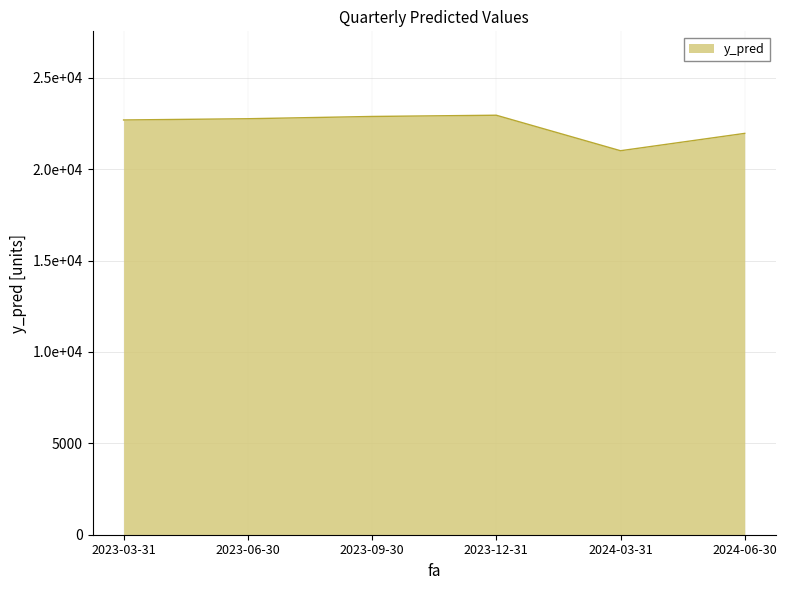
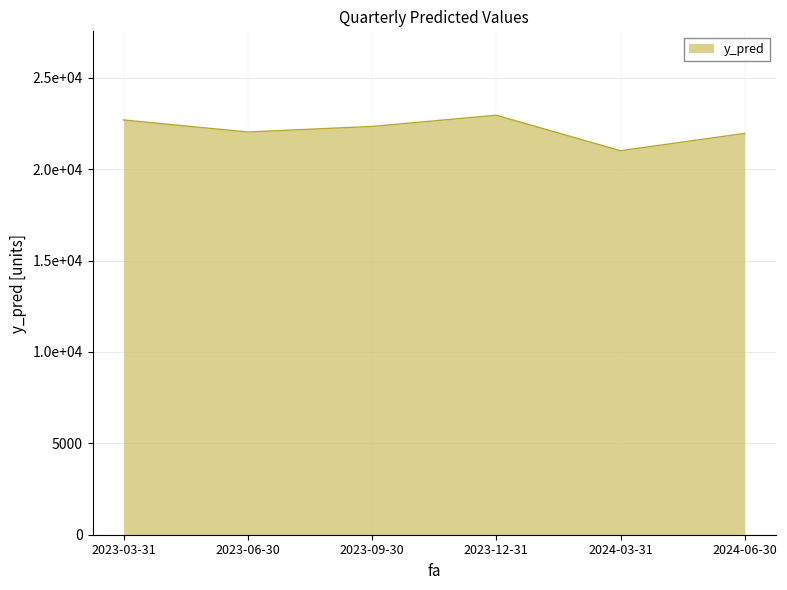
2023-06-30: 22800 -> 22000
2023-09-30: 22900 -> 22300
